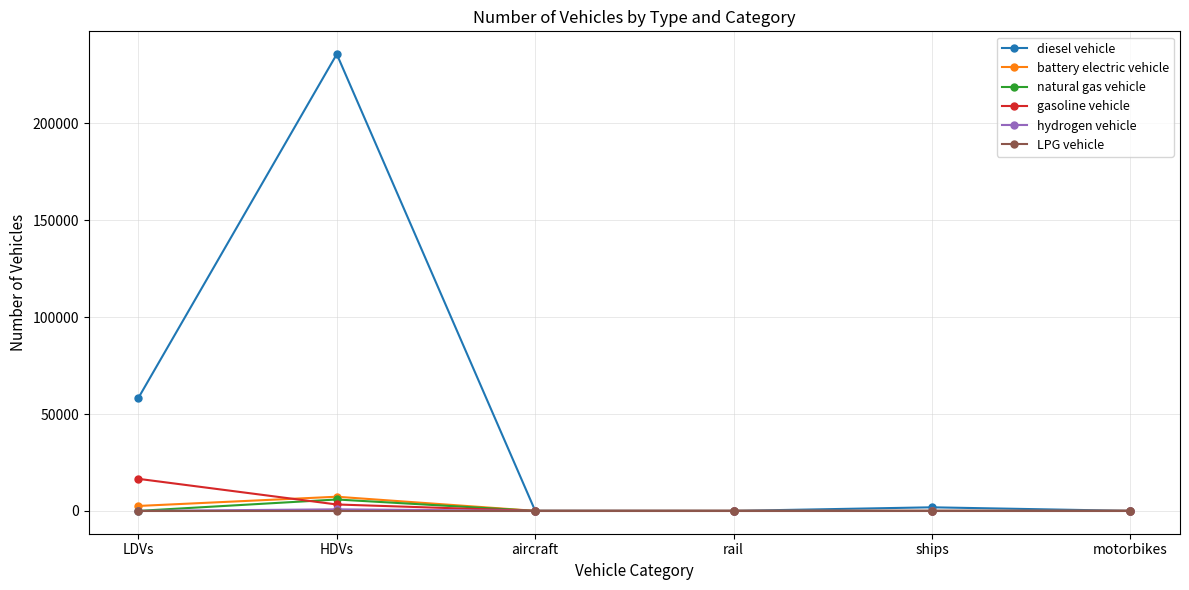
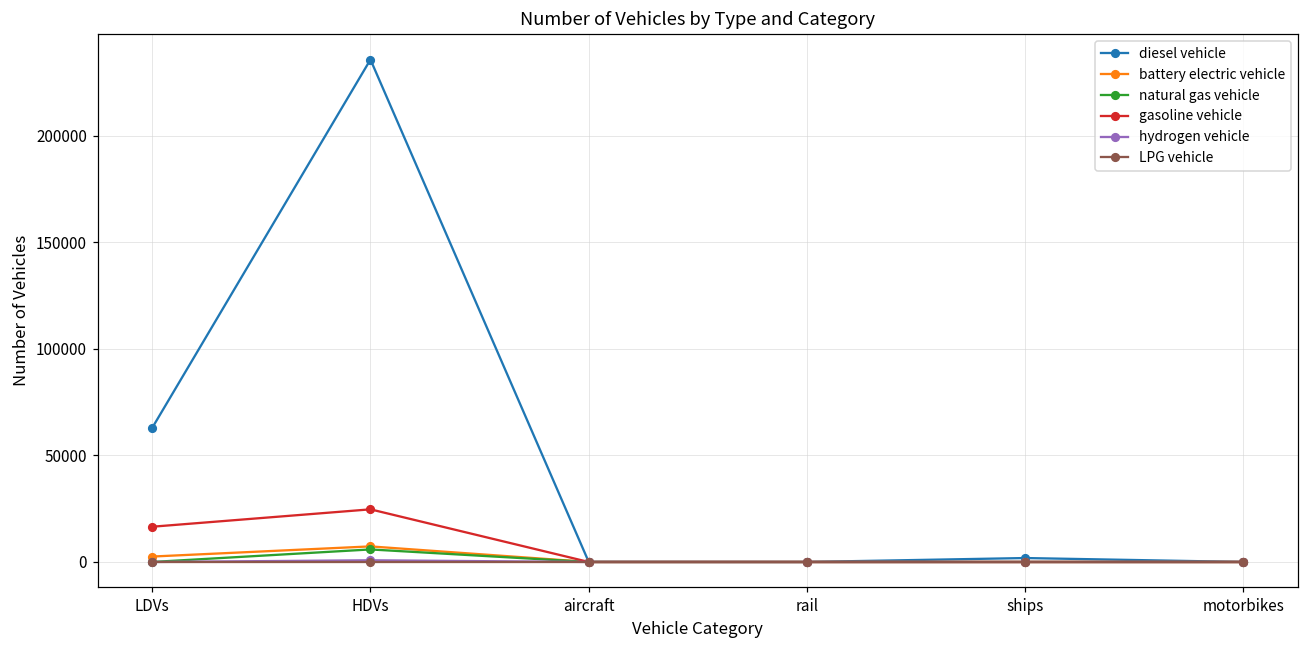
diesel vehicle, LDVs: 58000 -> 63000
gasoline vehicle, HDVs: 3000 -> 25000
